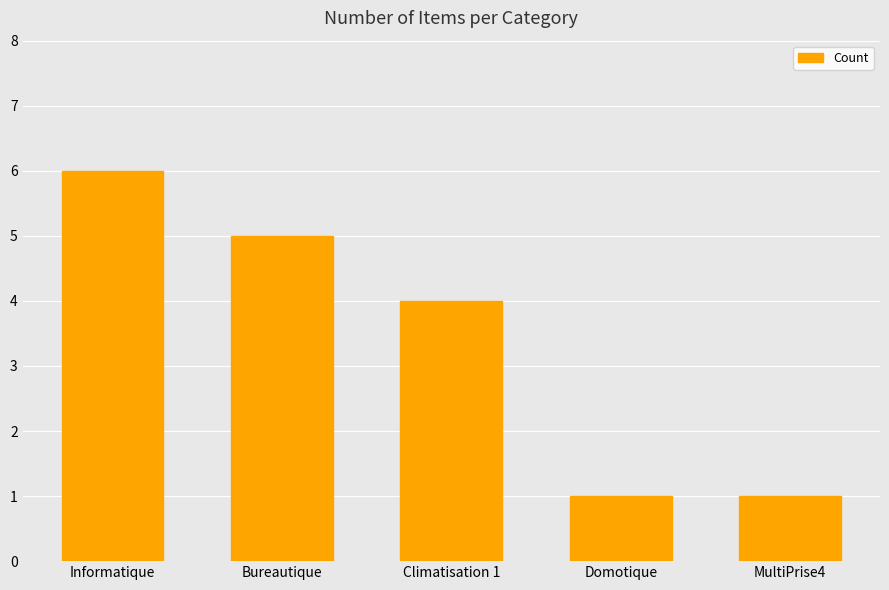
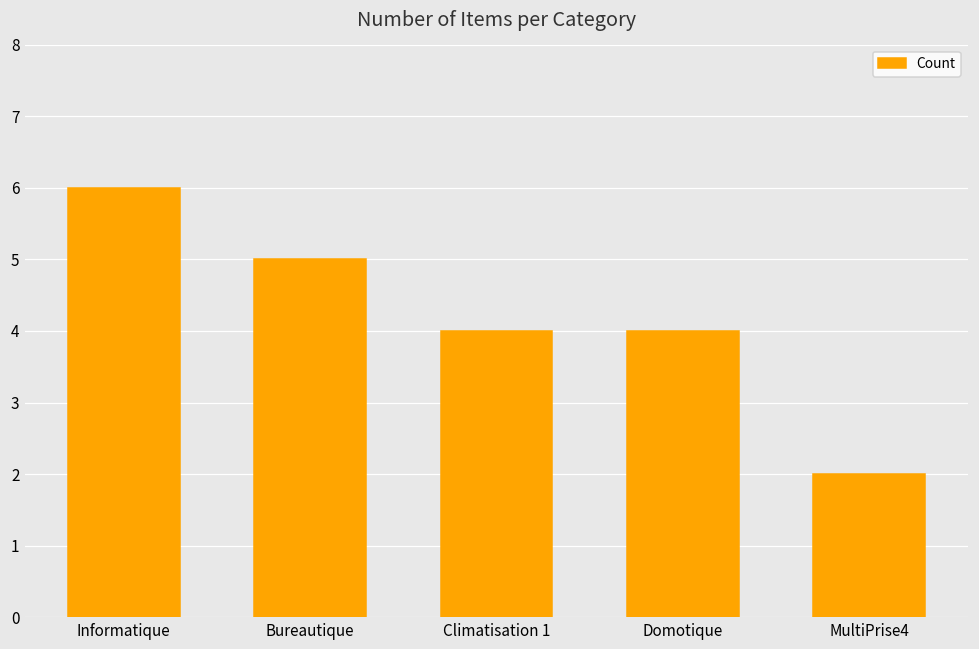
Domotique: 1 -> 4
MultiPrise4: 1 -> 2
